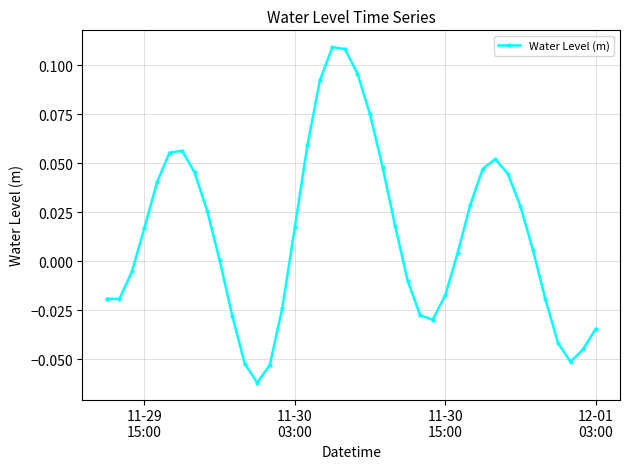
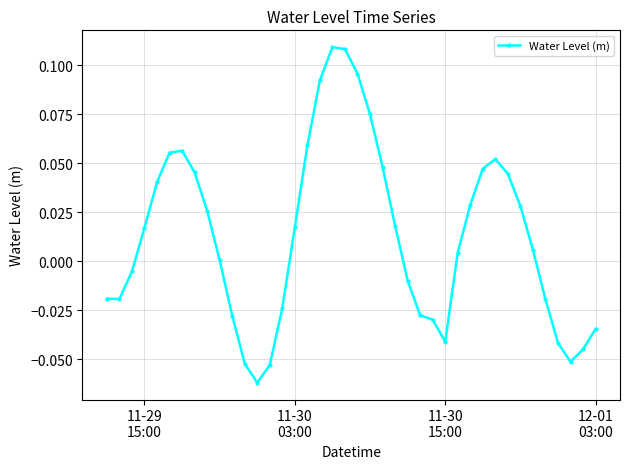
11-30 15:00: -0.017 -> -0.041
